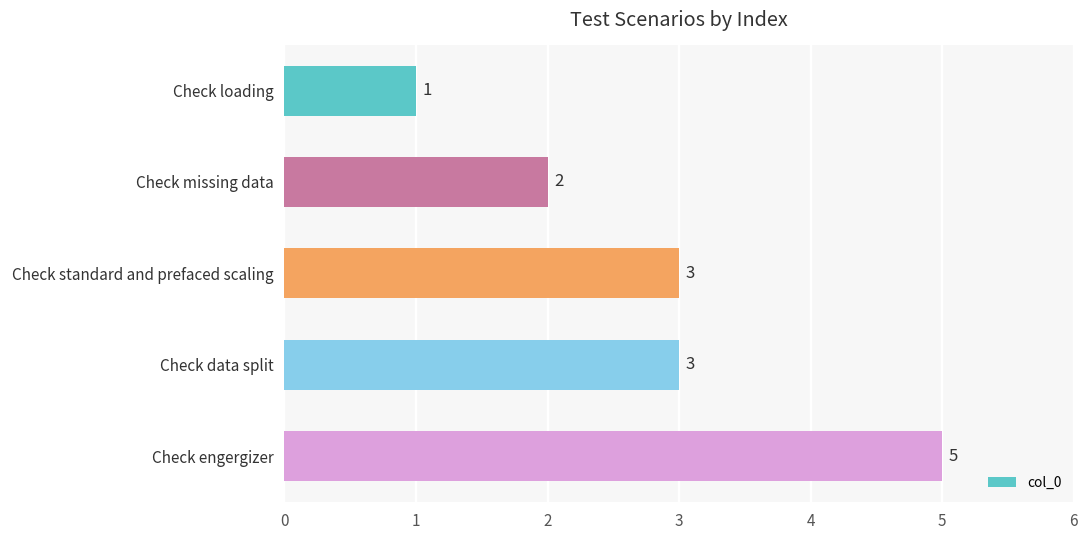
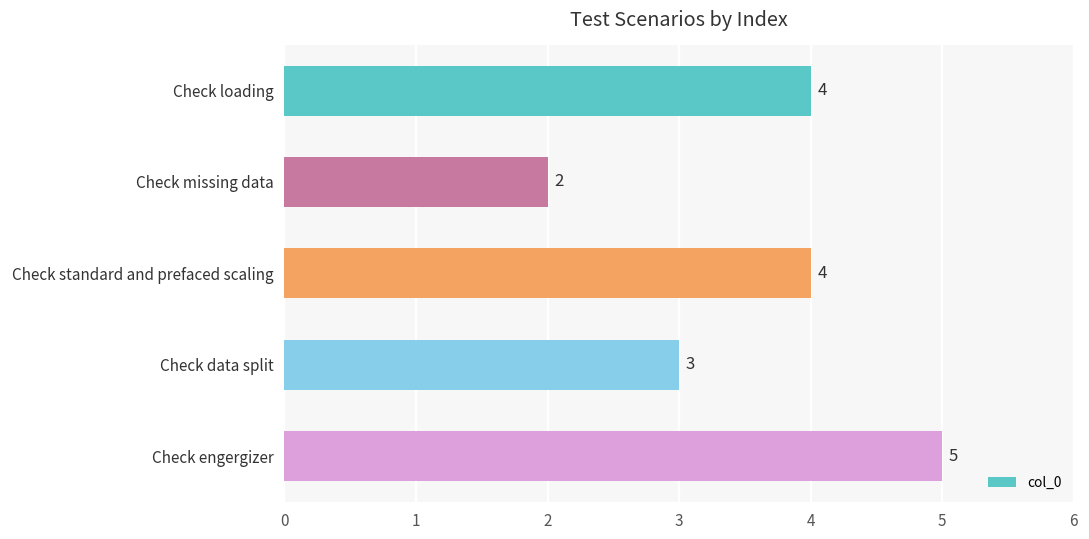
Check loading: 1 -> 4
Check standard and prefaced scaling: 3 -> 4
